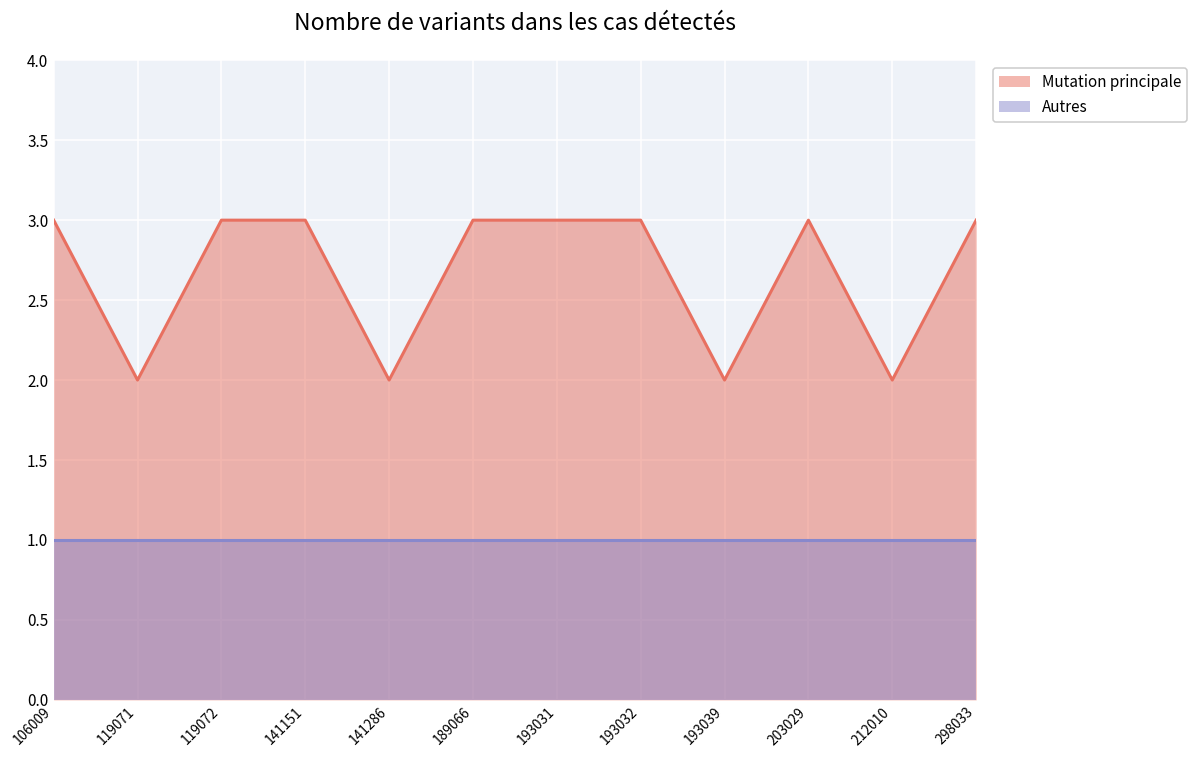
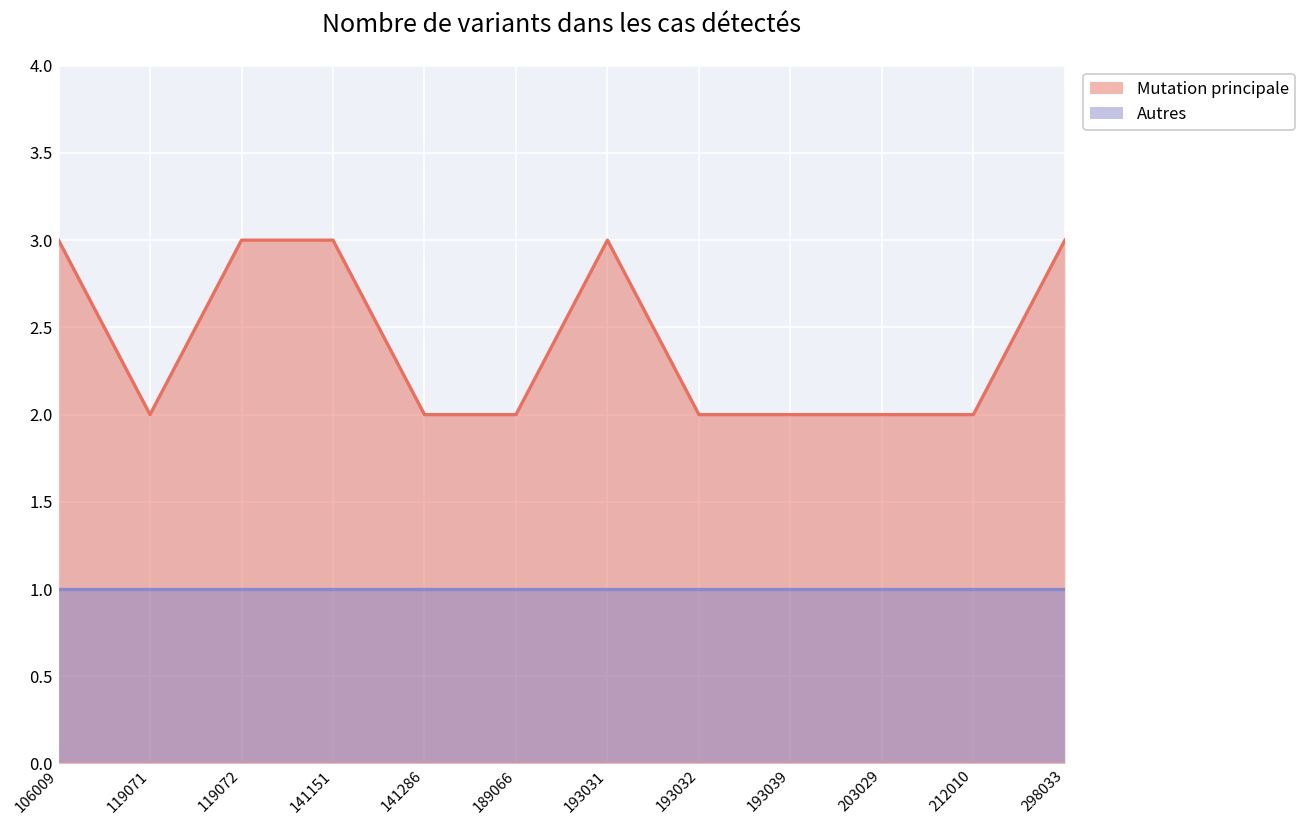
Mutation principale, 189066: 3 -> 2
Mutation principale, 193032: 3 -> 2
Mutation principale, 203029: 3 -> 2
